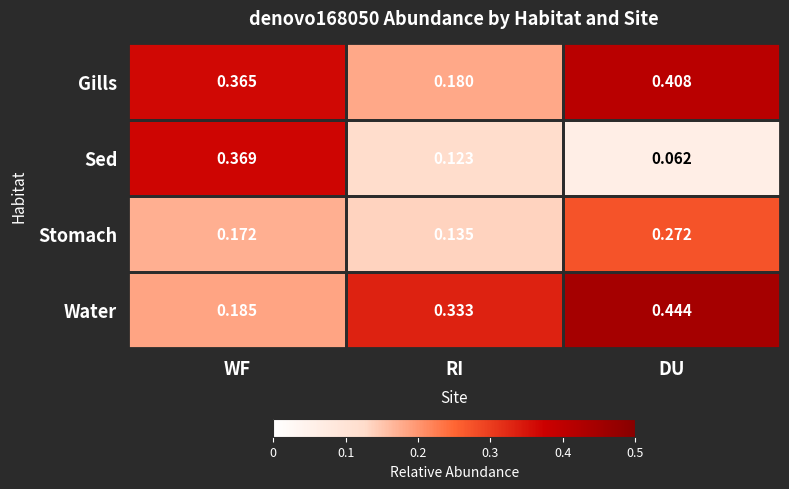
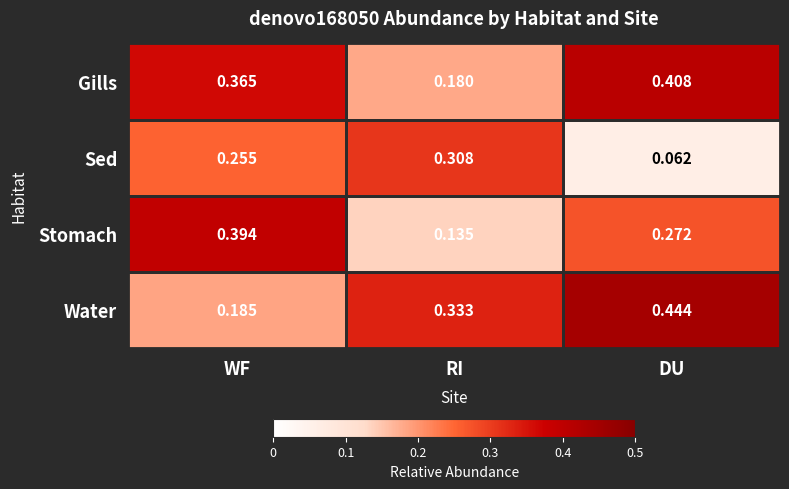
Sed, WF: 0.369 -> 0.255
Sed, RI: 0.123 -> 0.308
Stomach, WF: 0.172 -> 0.394
